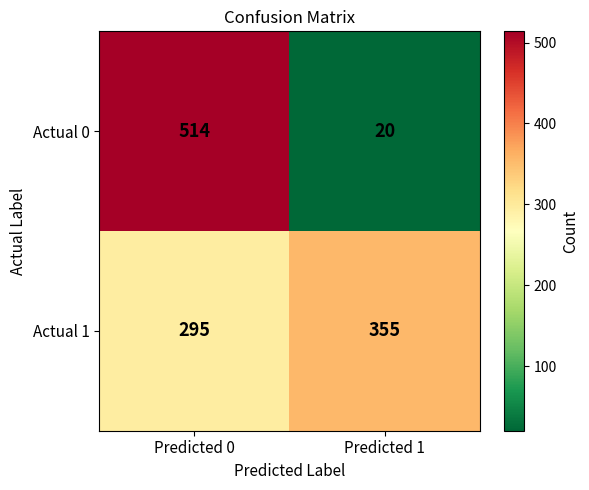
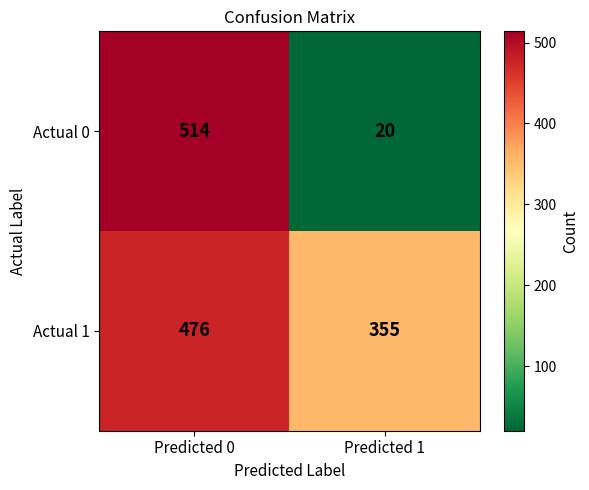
Actual 1, Predicted 0: 295 -> 476
